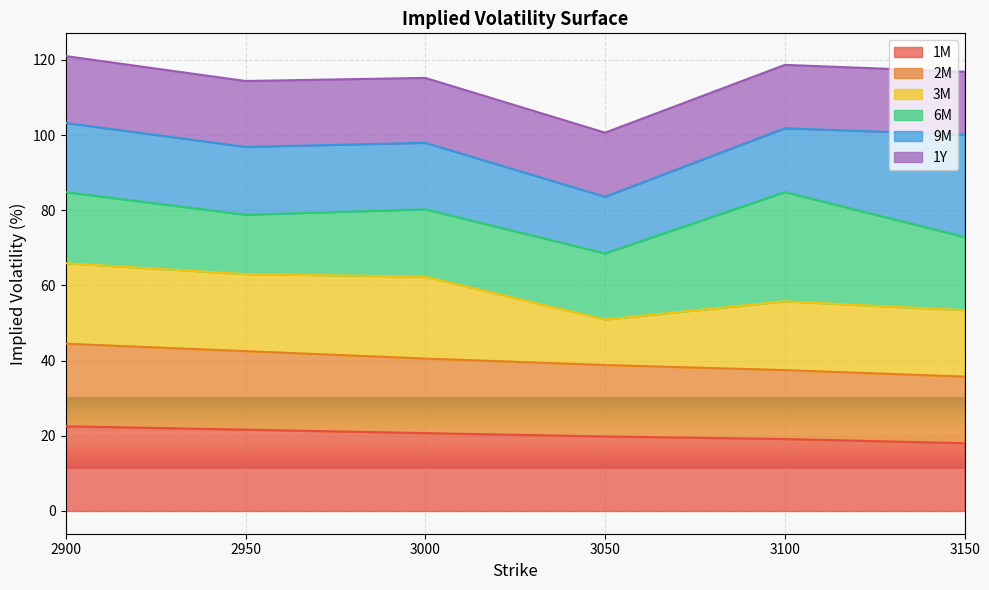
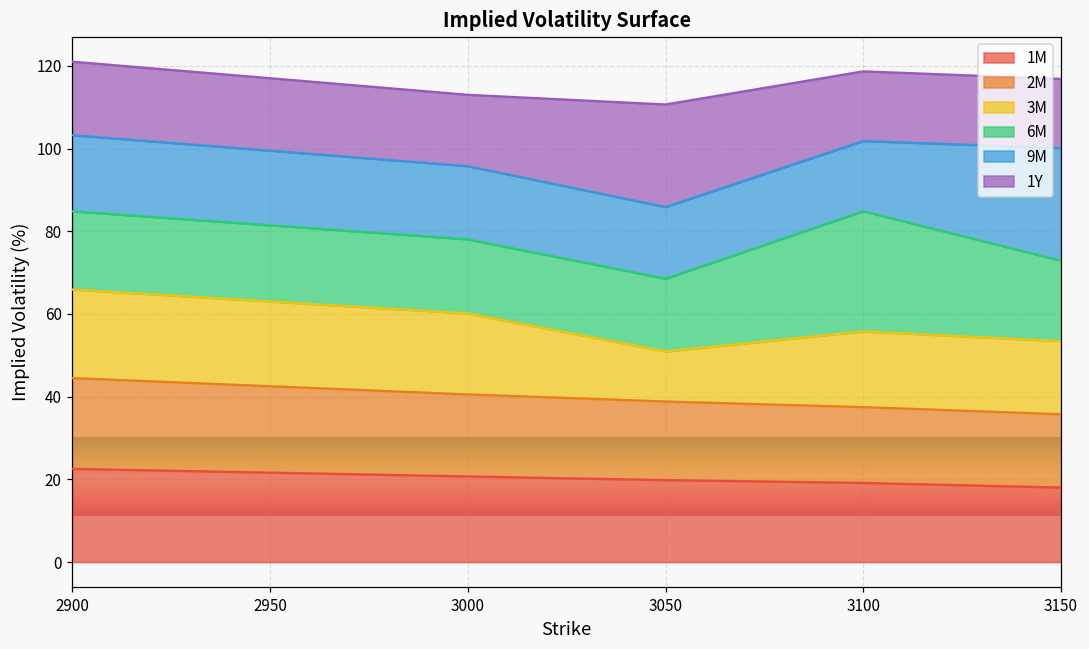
6M, 2950: 16 -> 18
3M, 3000: 22 -> 20
9M, 3050: 15 -> 17
1Y, 3050: 17 -> 25
